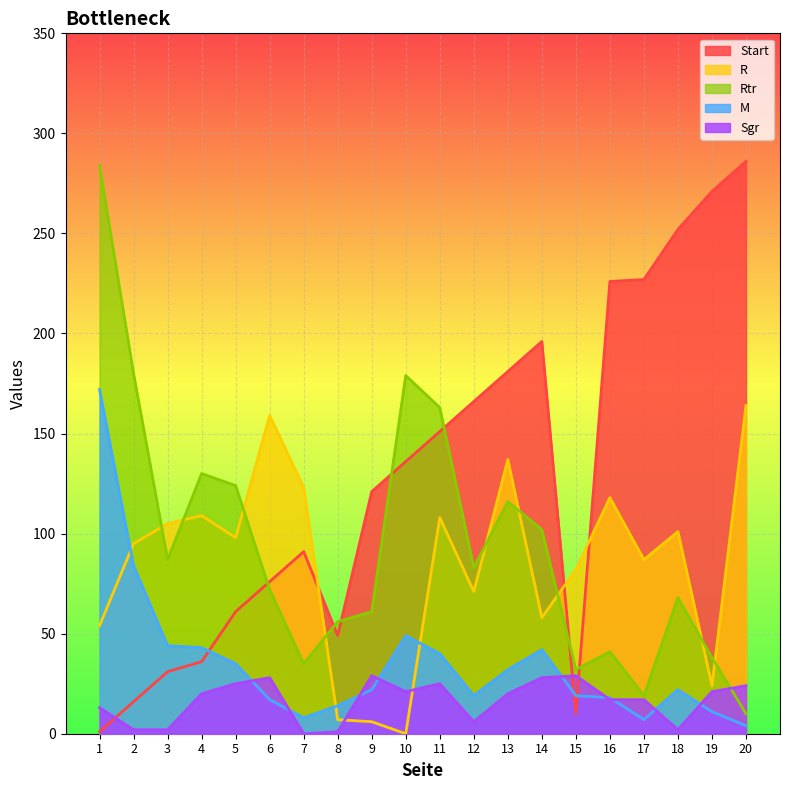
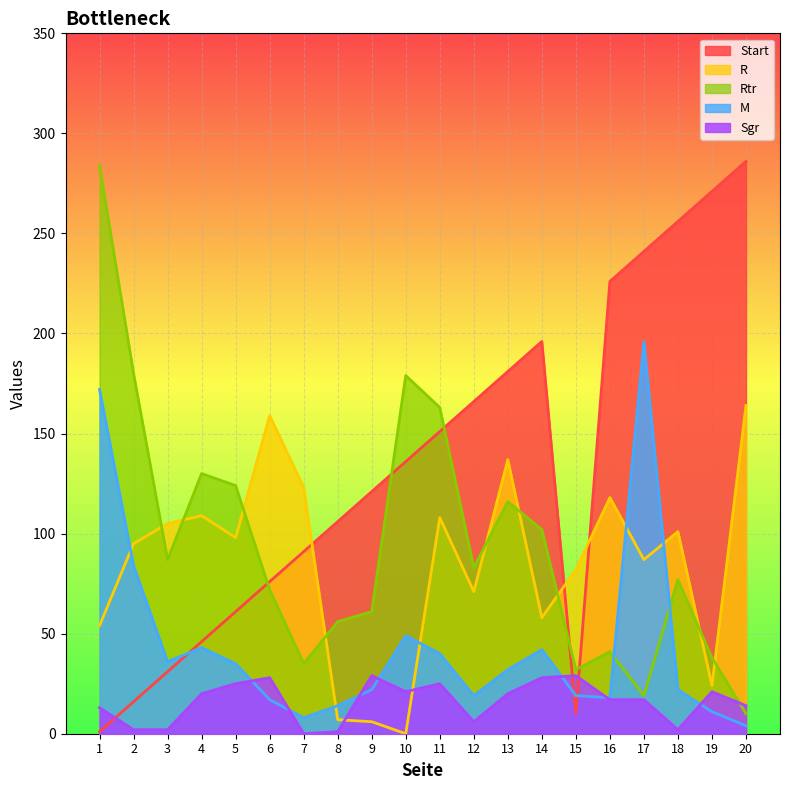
M, 3: 44 -> 36
Start, 4: 36 -> 46
Start, 8: 49 -> 106
Start, 17: 227 -> 241
M, 17: 7 -> 196
Start, 18: 252 -> 256
Rtr, 18: 68 -> 77
Sgr, 20: 24 -> 14
